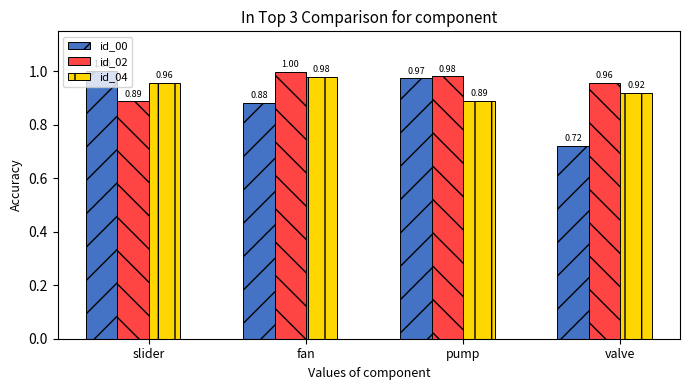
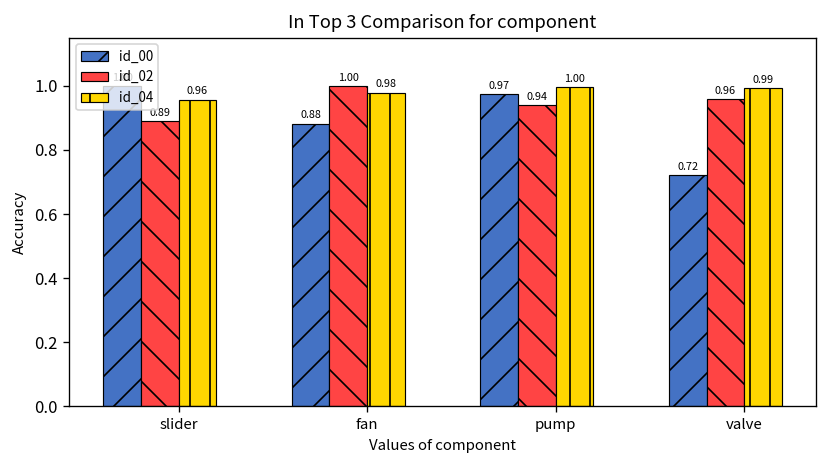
id_02, pump: 0.98 -> 0.94
id_04, pump: 0.89 -> 1.00
id_04, valve: 0.92 -> 0.99
